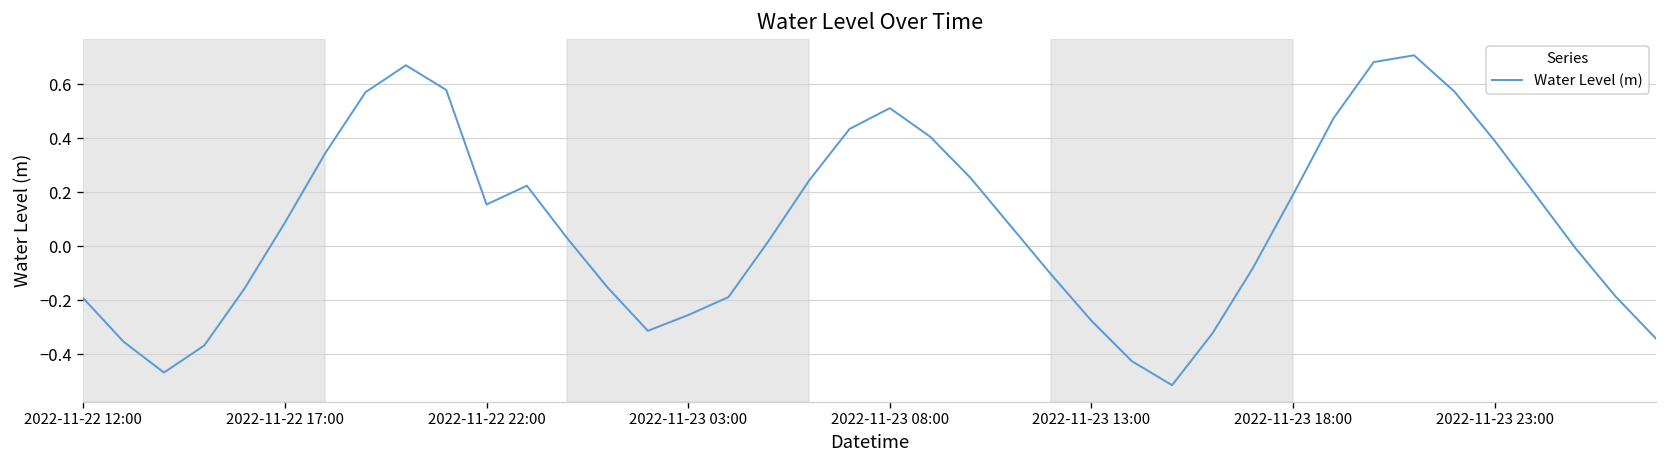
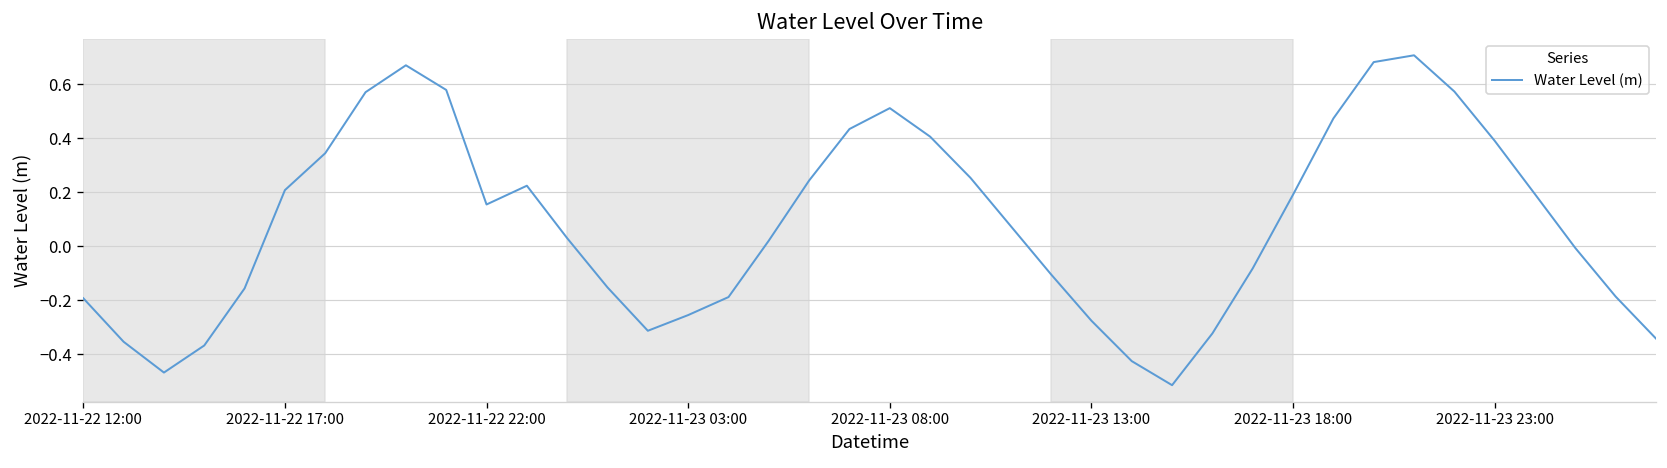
2022-11-22 17:00: 0.09 -> 0.21
